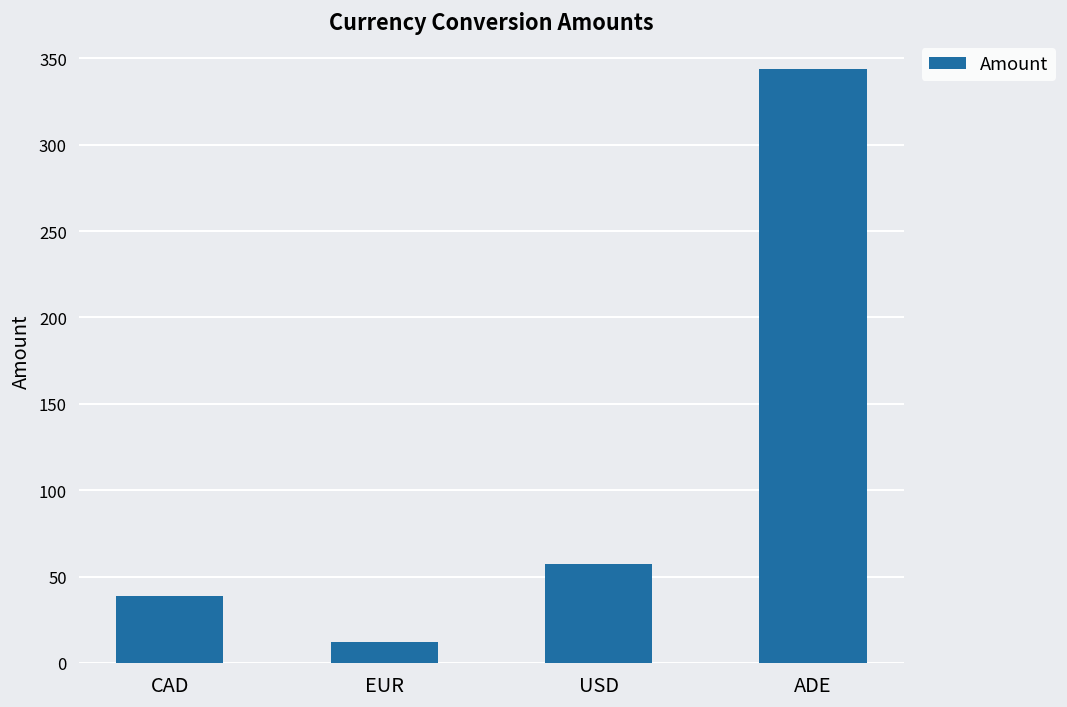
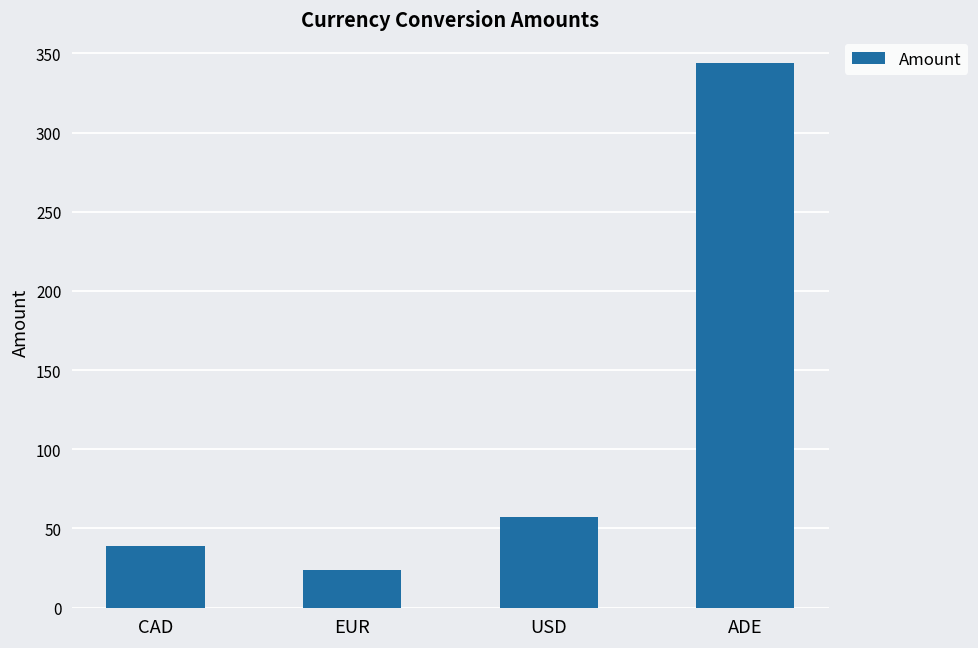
EUR: 12 -> 24
